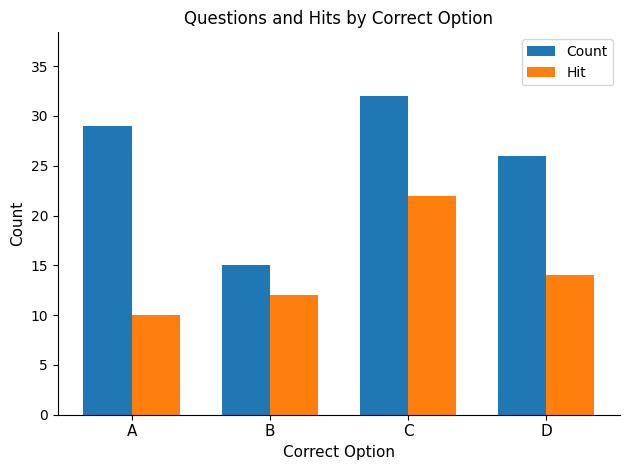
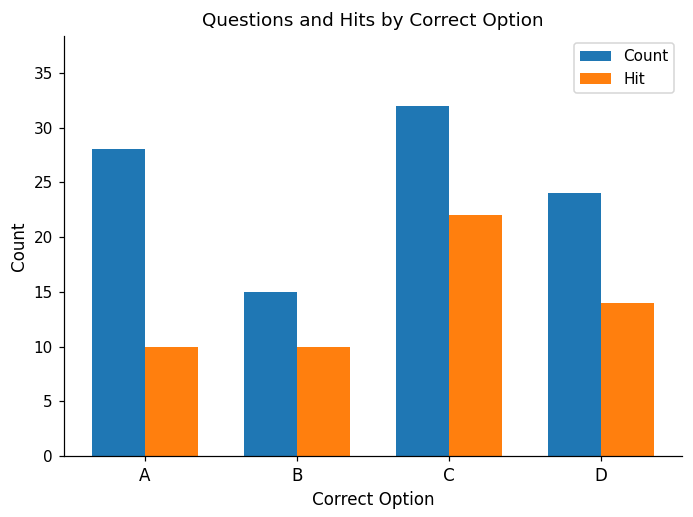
Count, A: 29 -> 28
Hit, B: 12 -> 10
Count, D: 26 -> 24
